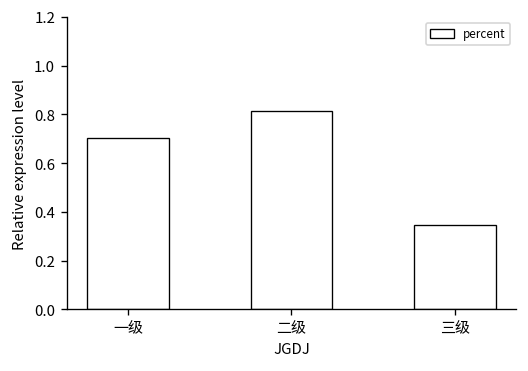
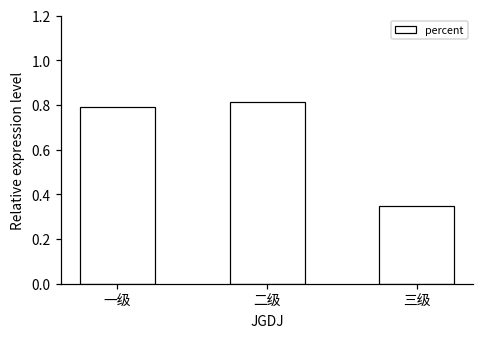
一级: 0.70 -> 0.79
